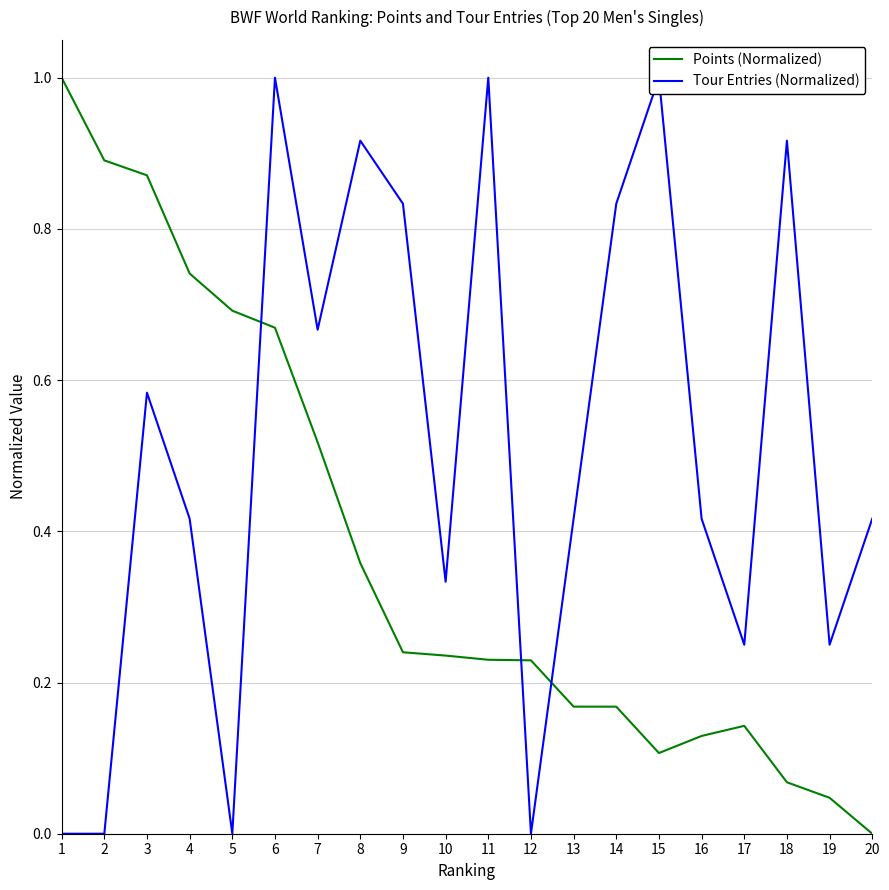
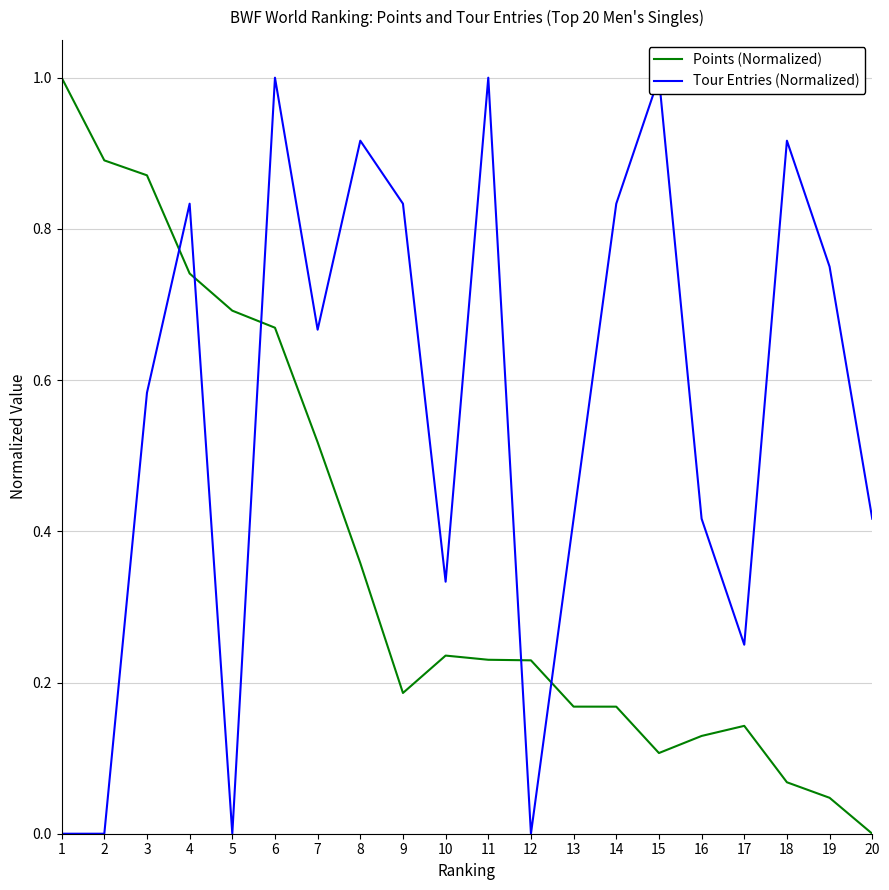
Tour Entries (Normalized), 4: 0.42 -> 0.83
Points (Normalized), 9: 0.24 -> 0.19
Tour Entries (Normalized), 19: 0.25 -> 0.75
